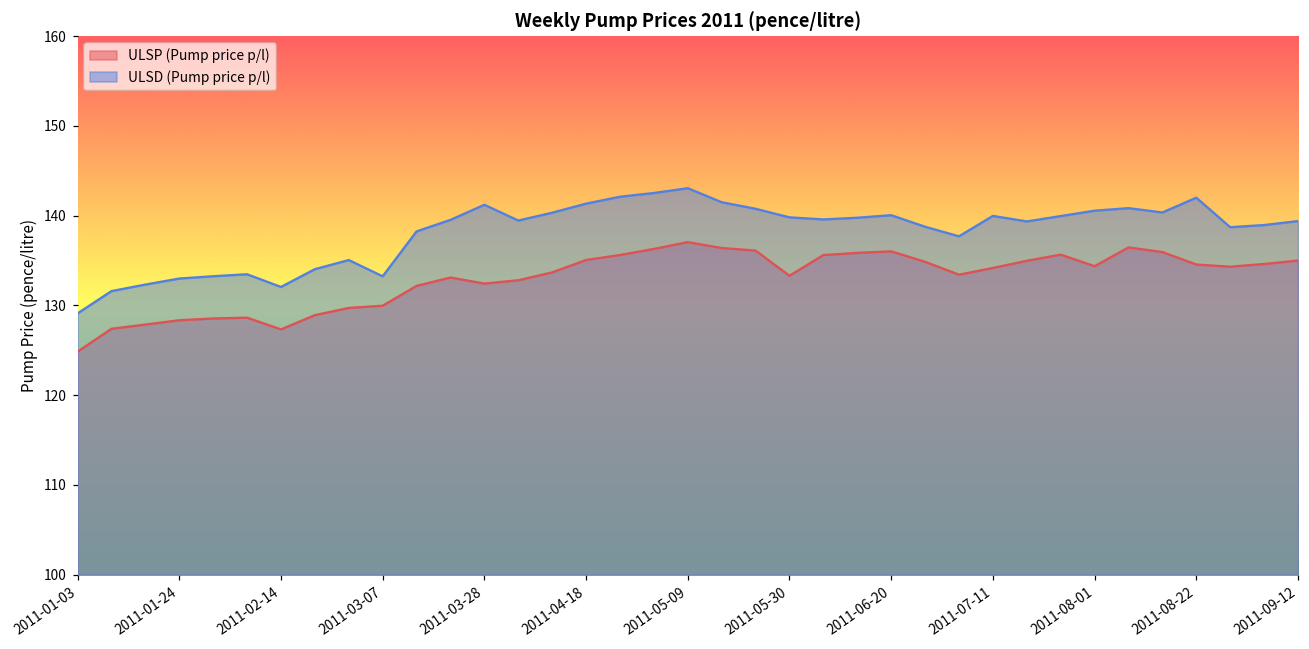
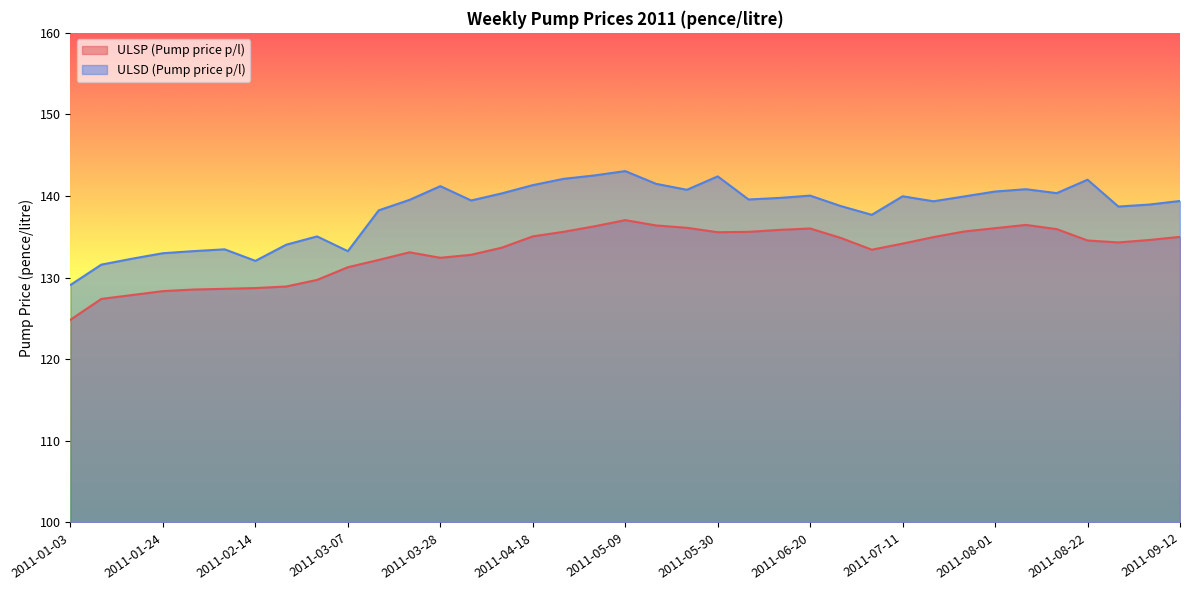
ULSP (Pump price p/l), 2011-02-14: 127 -> 129
ULSP (Pump price p/l), 2011-03-07: 130 -> 131
ULSP (Pump price p/l), 2011-05-30: 133 -> 136
ULSD (Pump price p/l), 2011-05-30: 140 -> 142
ULSP (Pump price p/l), 2011-08-01: 134 -> 136
